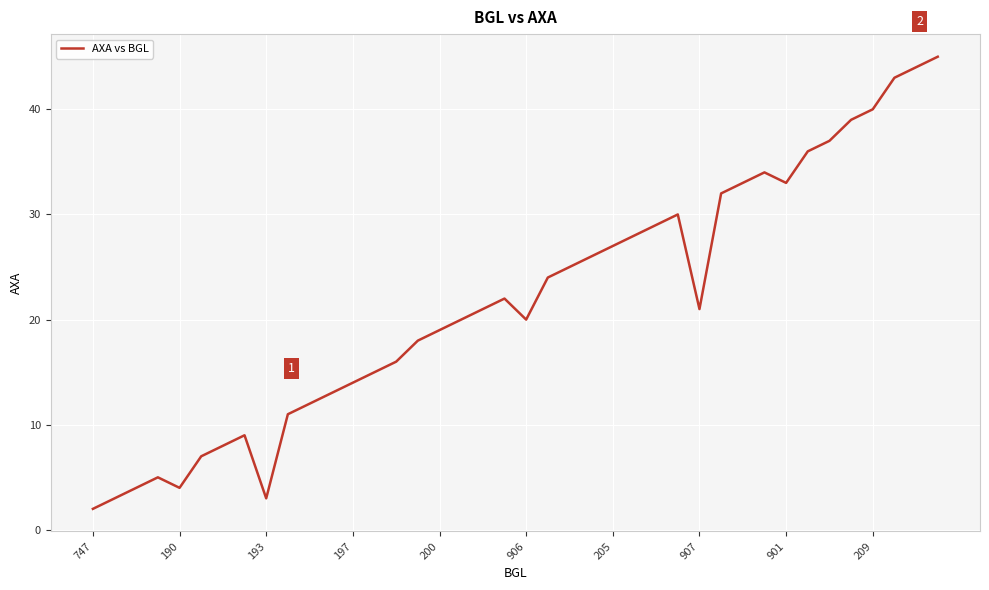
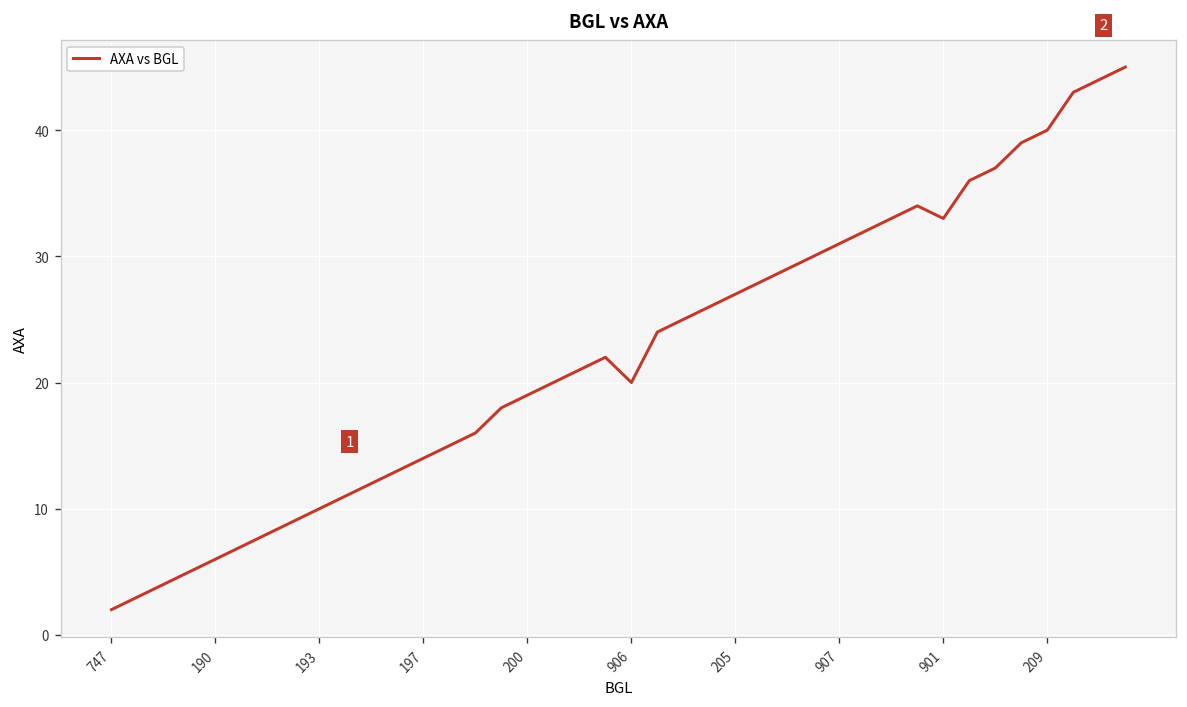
190: 4 -> 6
193: 3 -> 10
907: 21 -> 31
